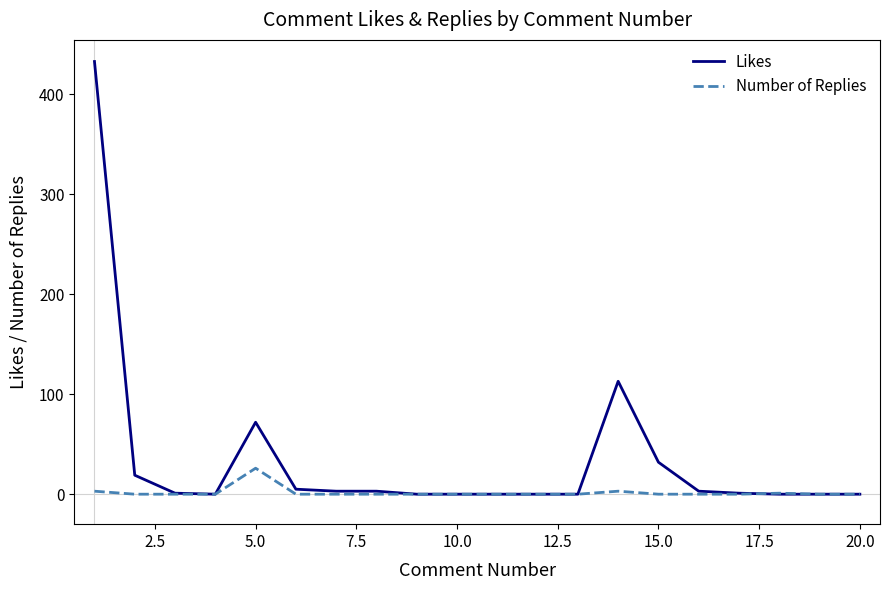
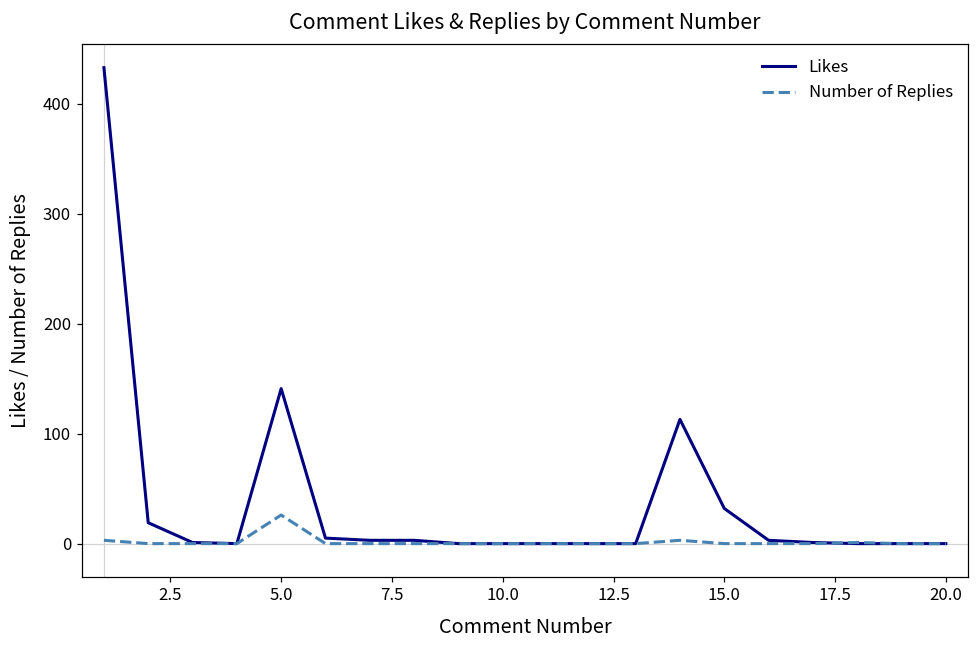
Likes, 5.0: 70 -> 140
